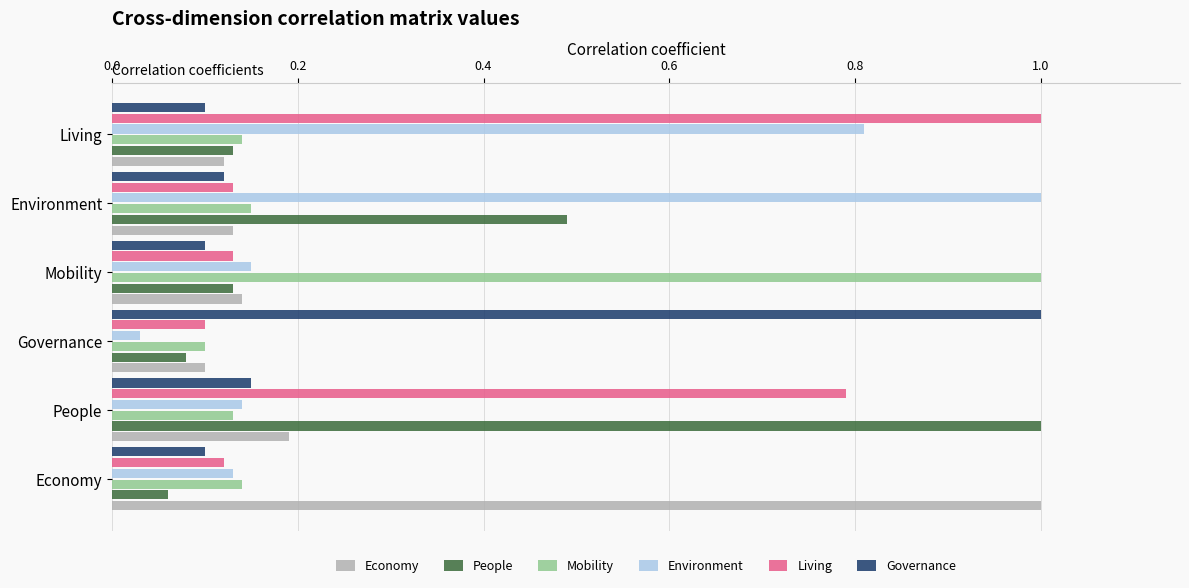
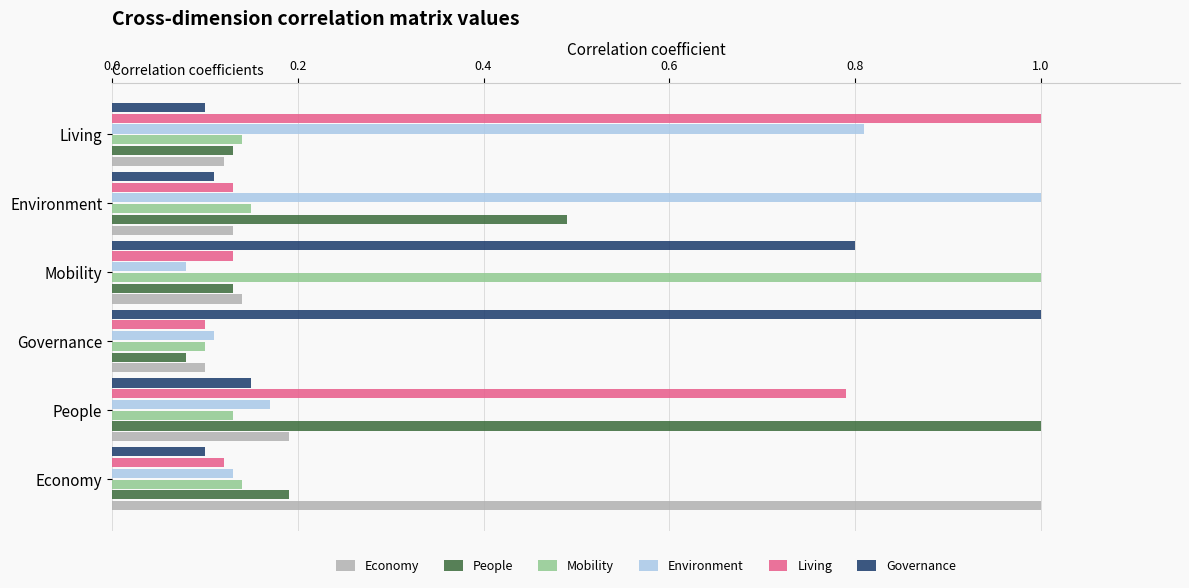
Governance, Environment: 0.12 -> 0.11
Governance, Mobility: 0.1 -> 0.8
Environment, Mobility: 0.15 -> 0.08
Environment, Governance: 0.03 -> 0.11
Environment, People: 0.14 -> 0.17
People, Economy: 0.06 -> 0.19
